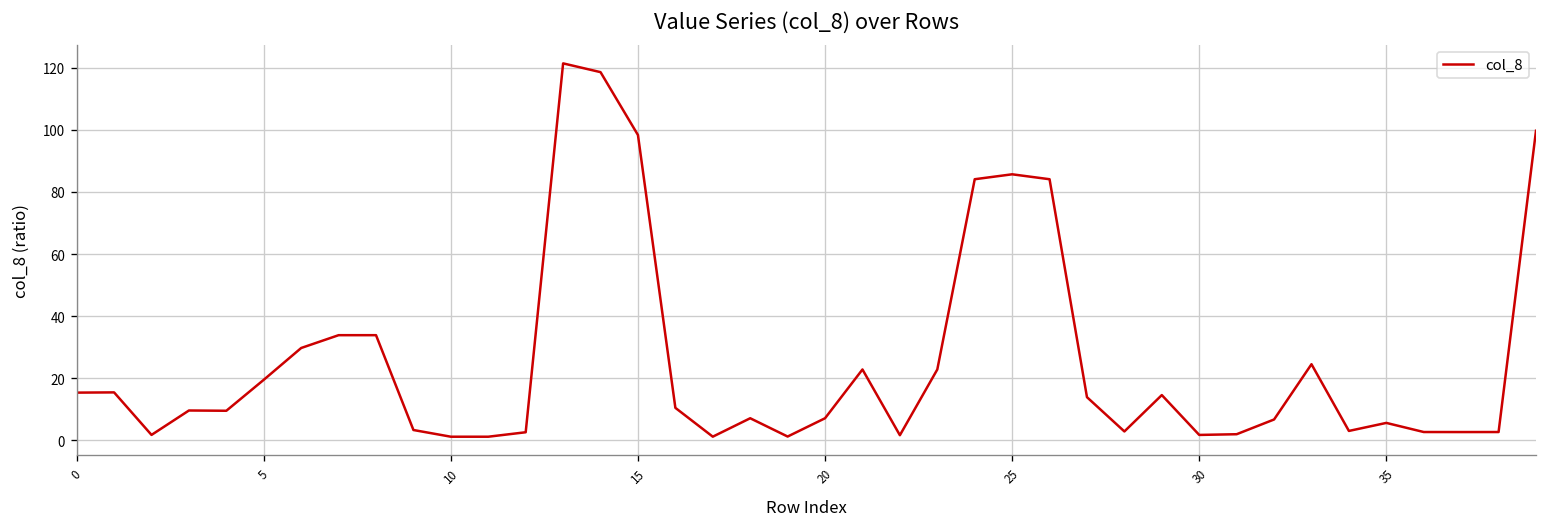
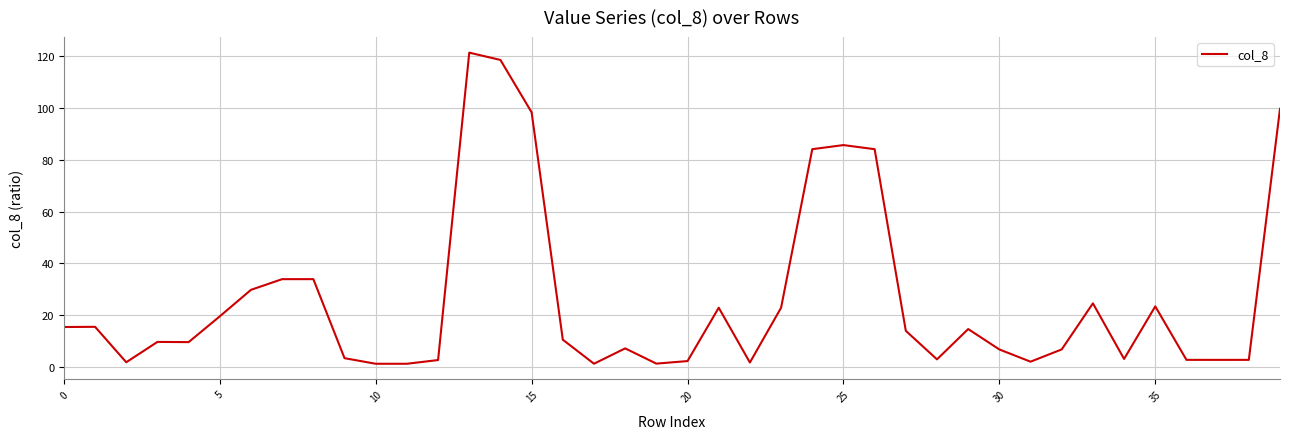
20: 7 -> 2
30: 2 -> 7
35: 6 -> 23
